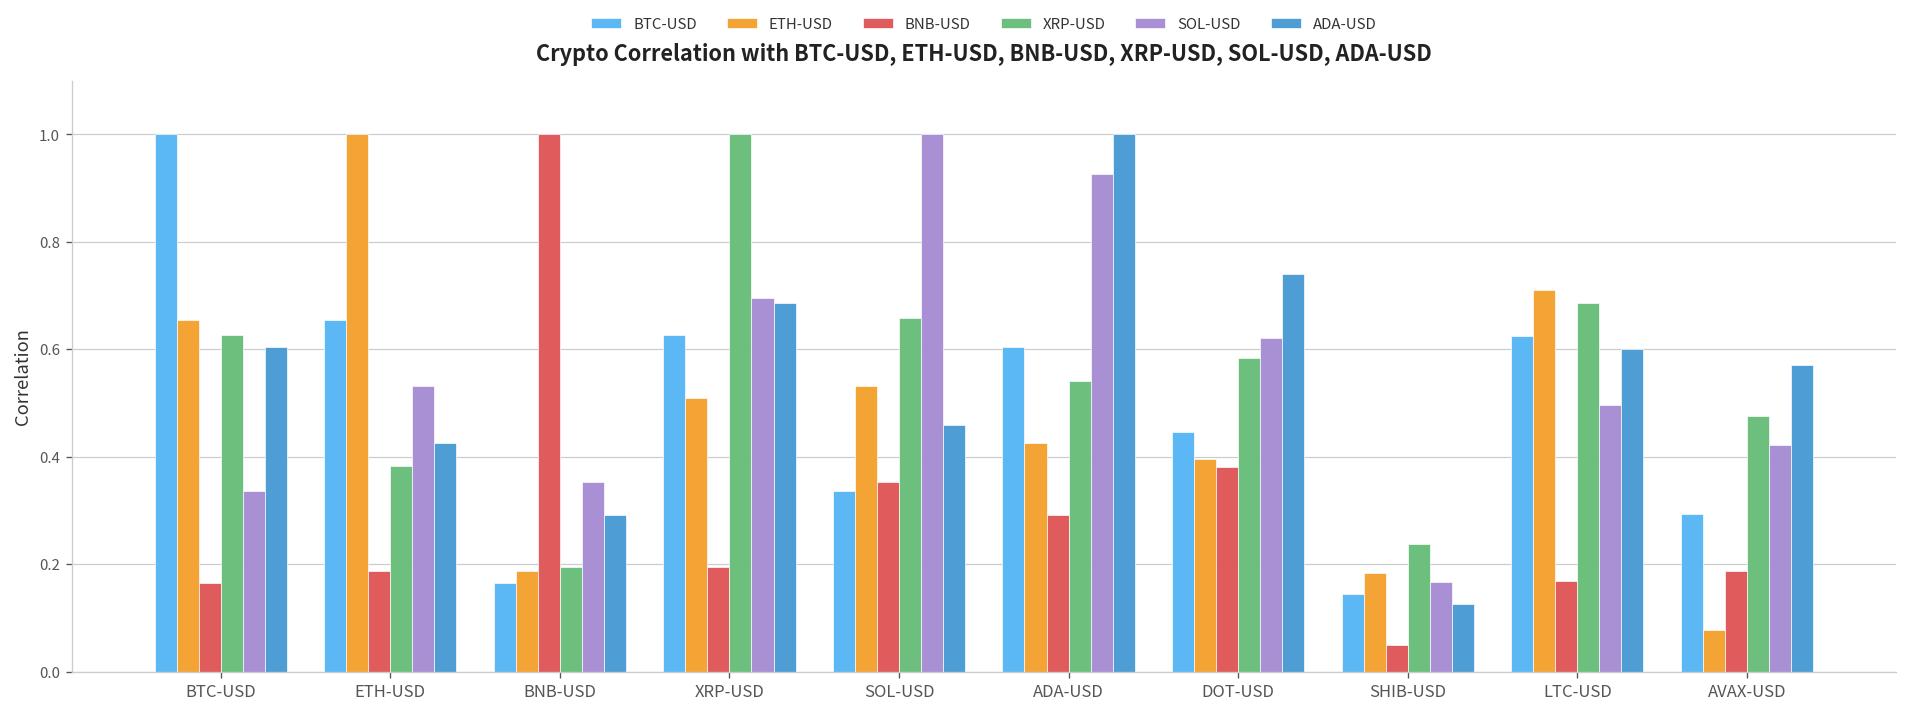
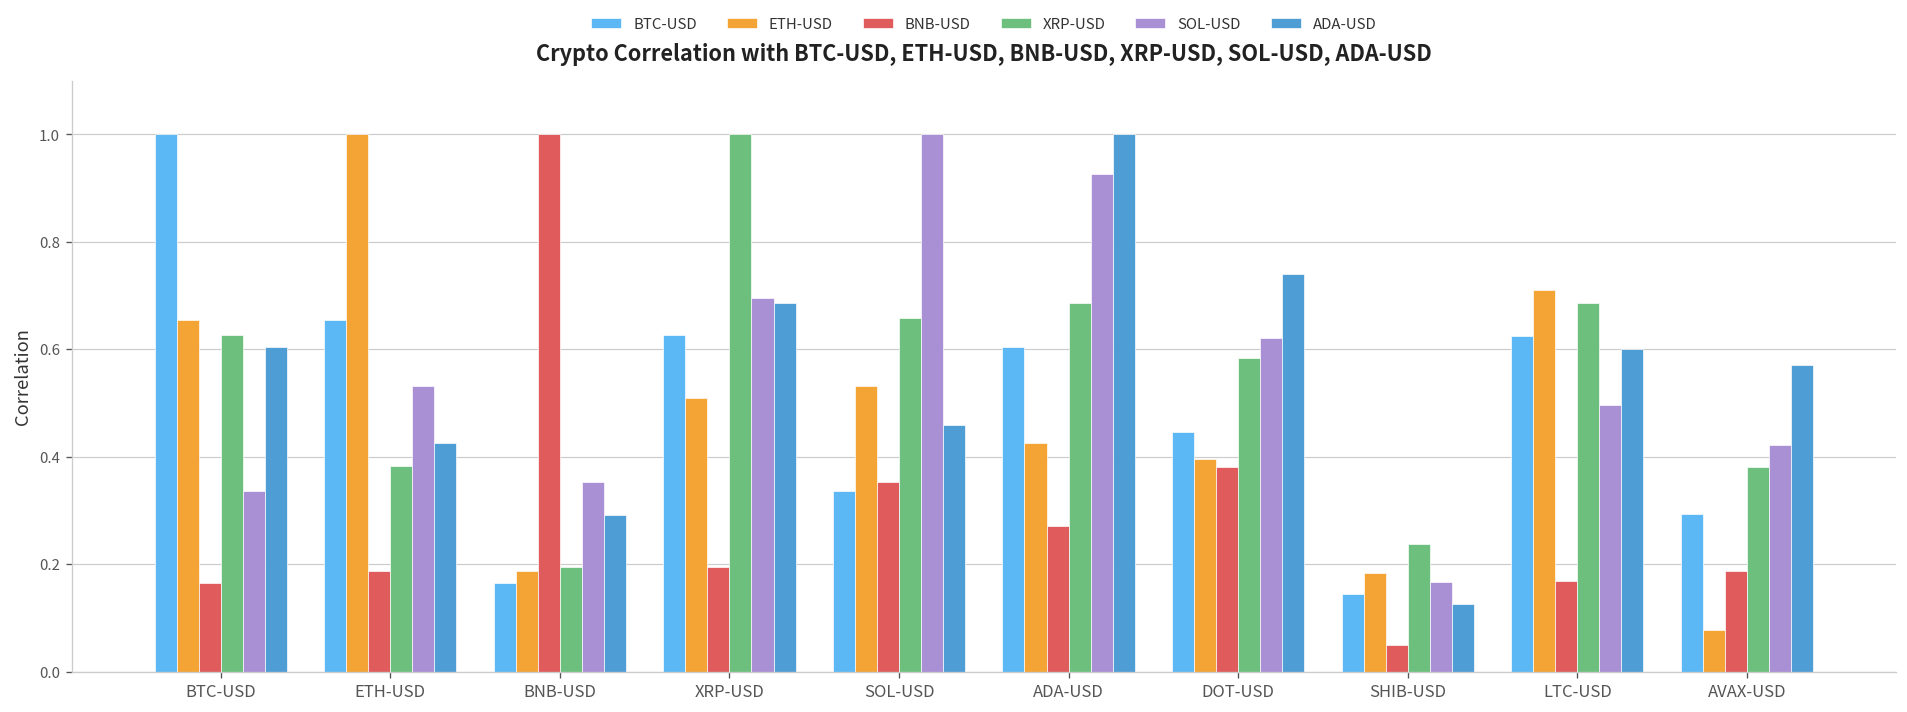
BNB-USD, ADA-USD: 0.29 -> 0.27
XRP-USD, ADA-USD: 0.54 -> 0.69
XRP-USD, AVAX-USD: 0.48 -> 0.38
